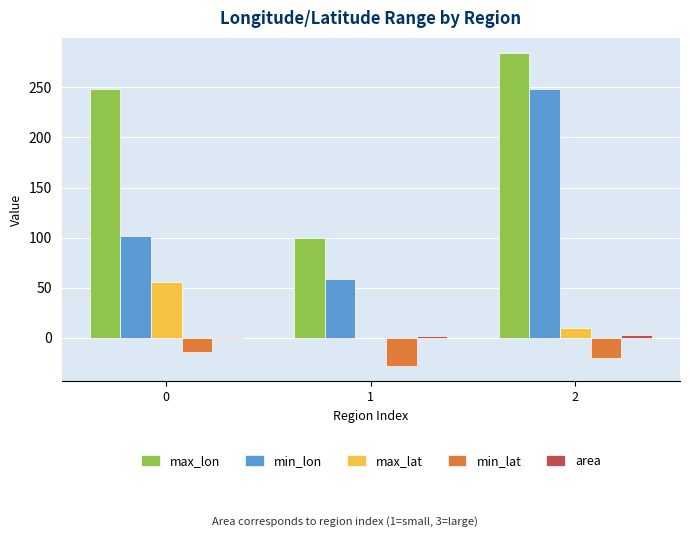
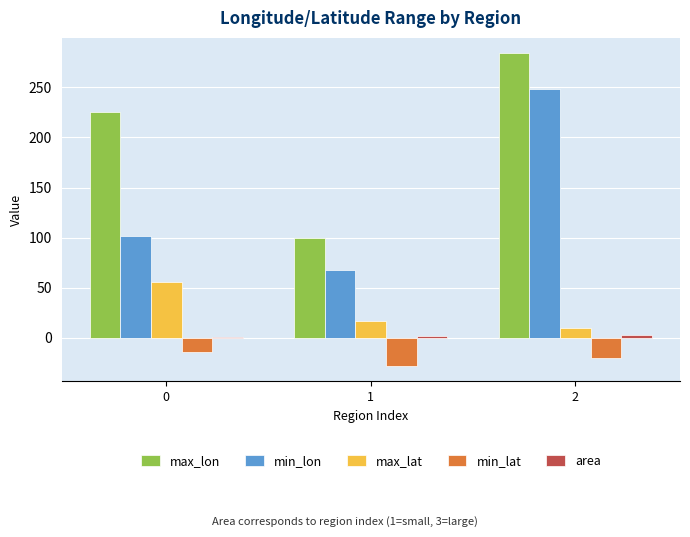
max_lon, 0: 248 -> 226
min_lon, 1: 58 -> 68
max_lat, 1: 0 -> 17
